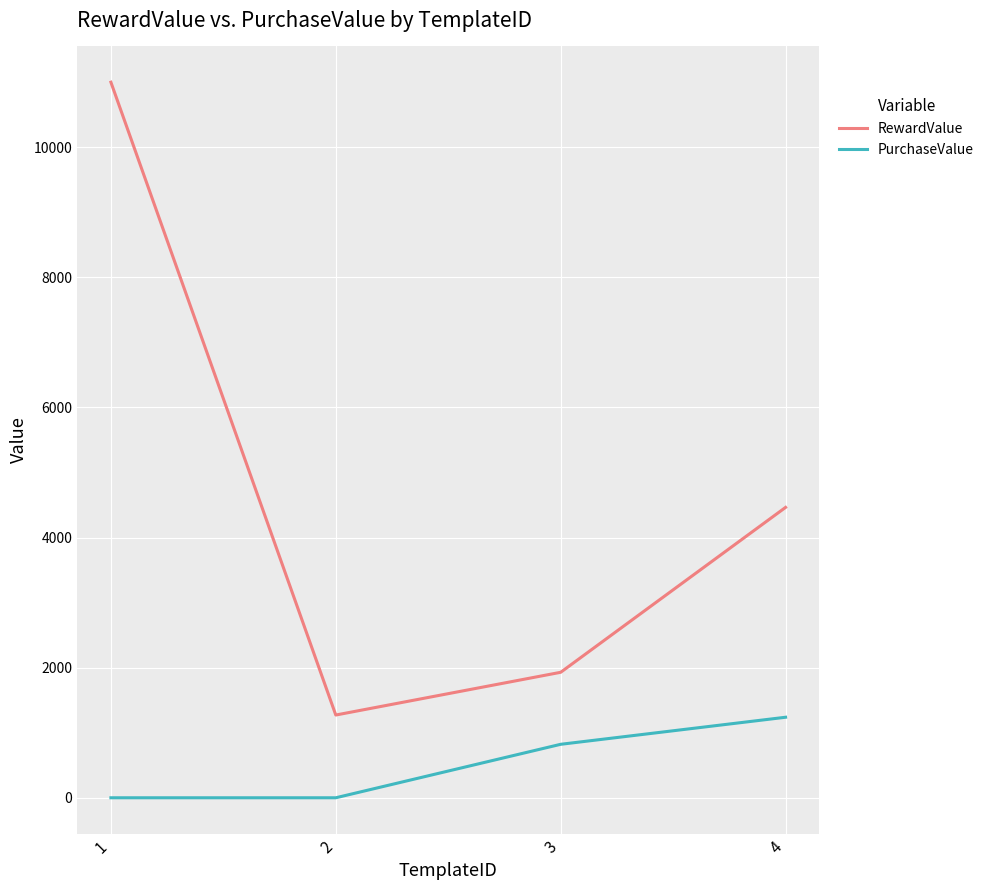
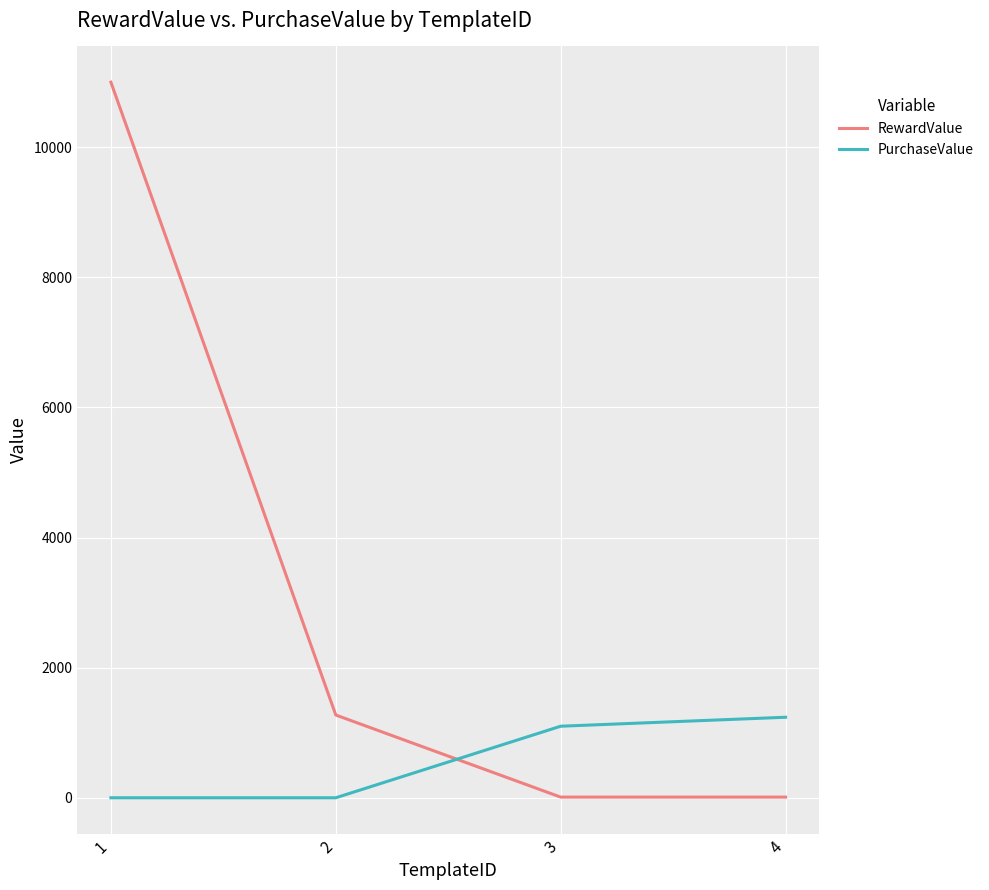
RewardValue, 3: 1900 -> 0
PurchaseValue, 3: 800 -> 1100
RewardValue, 4: 4500 -> 0
